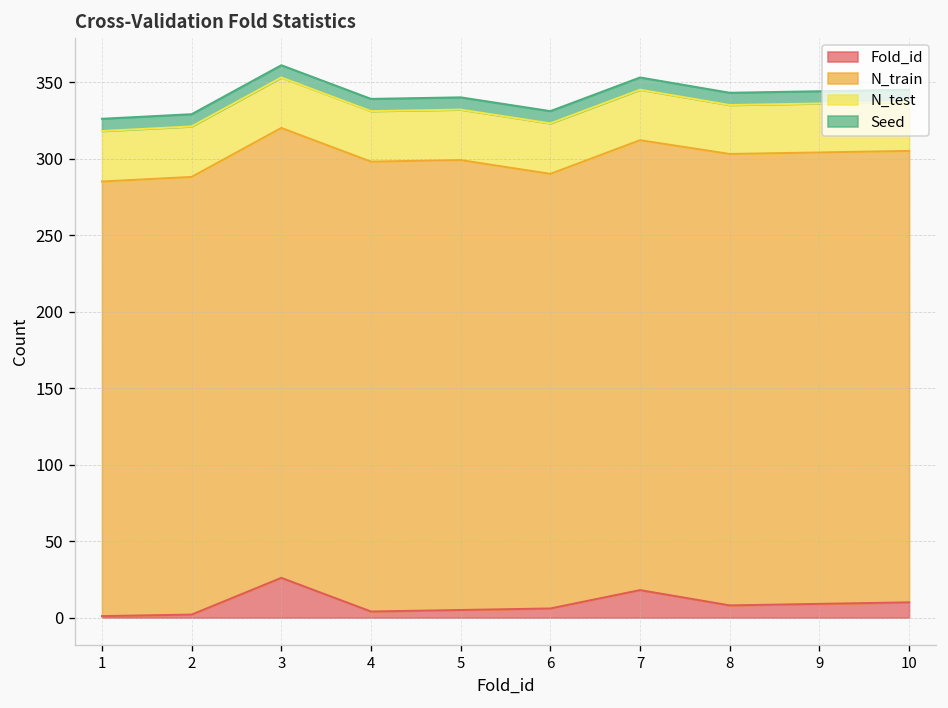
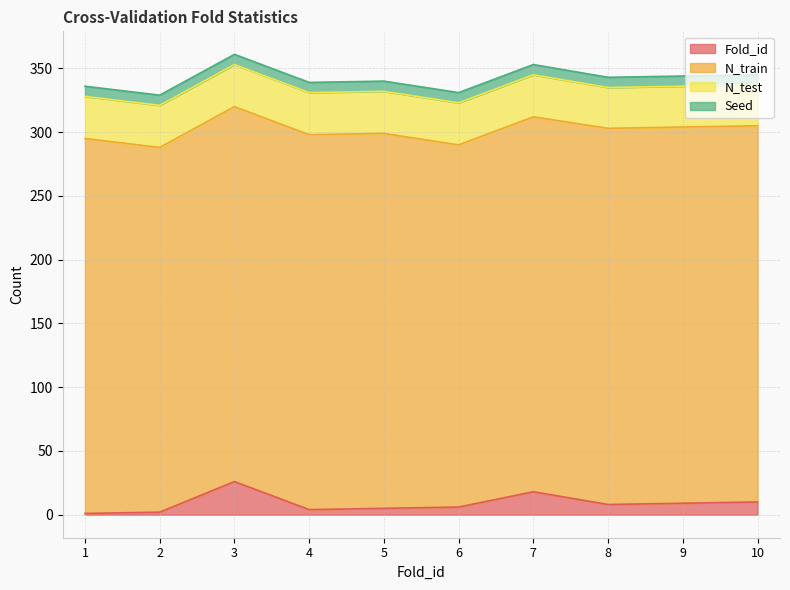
N_train, 1: 284 -> 294
